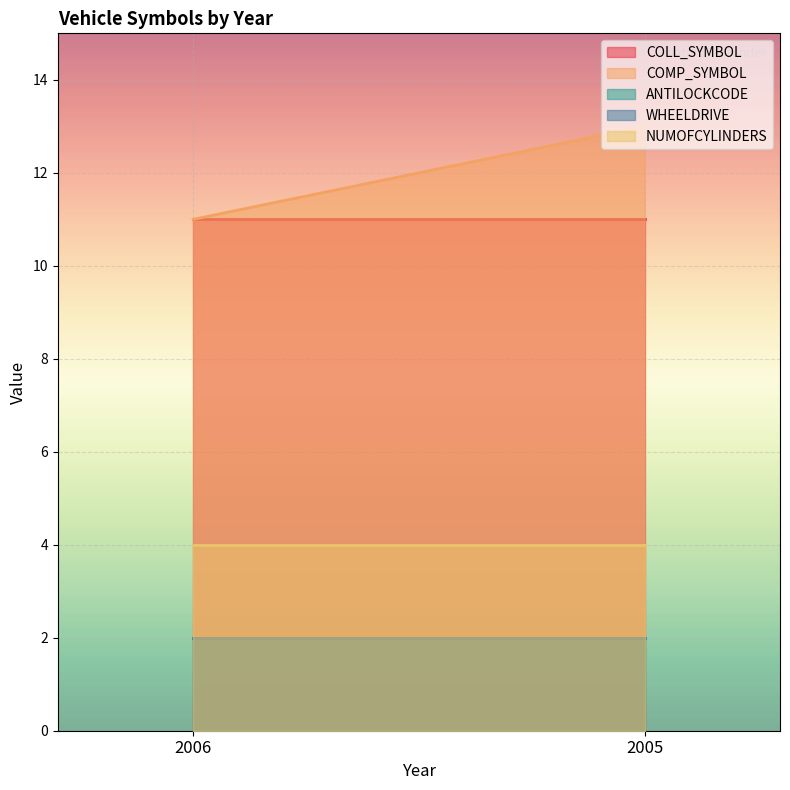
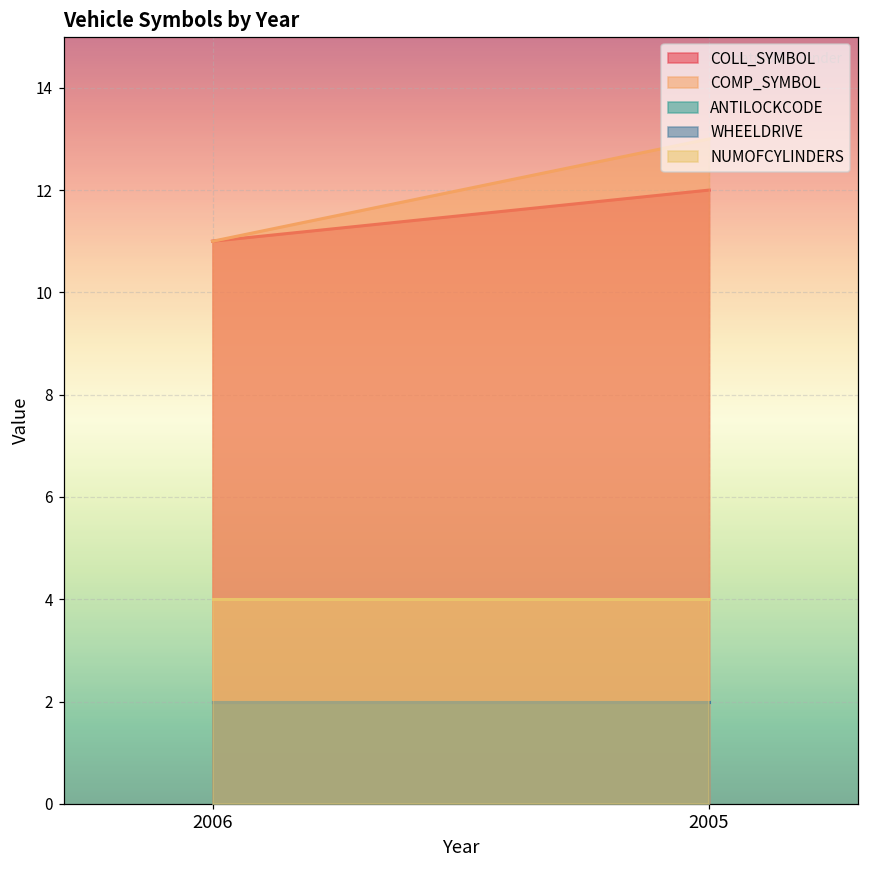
COLL_SYMBOL, 2005: 11 -> 12
